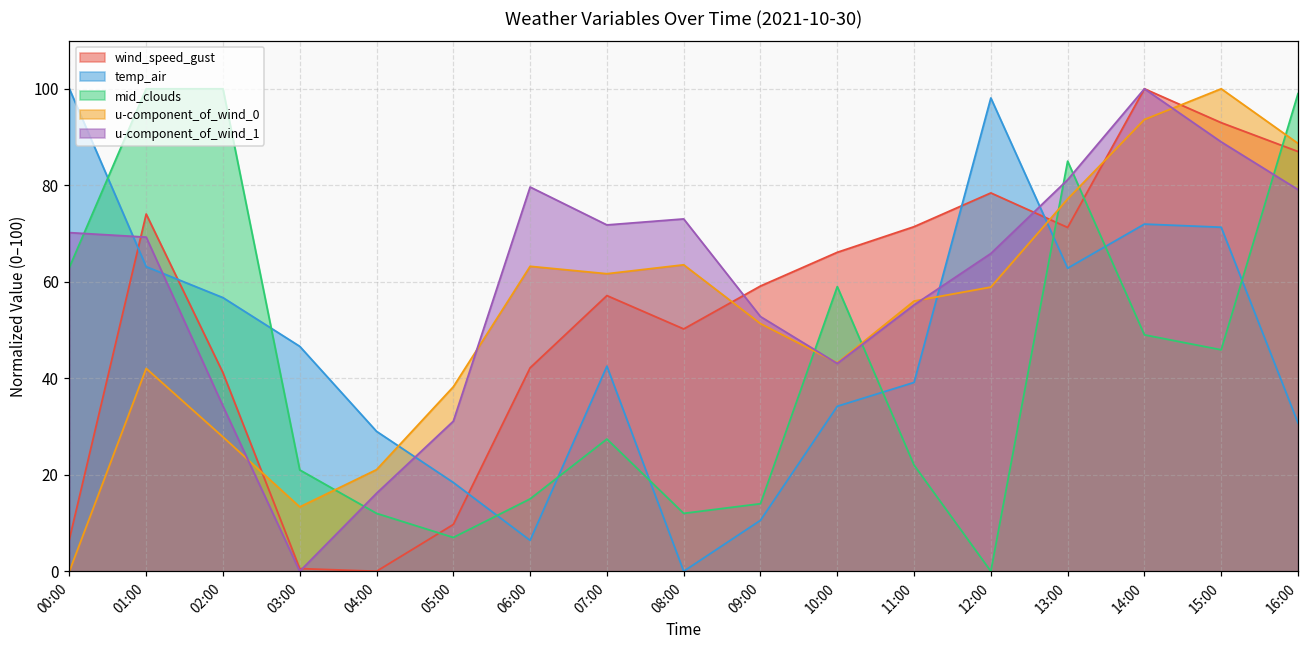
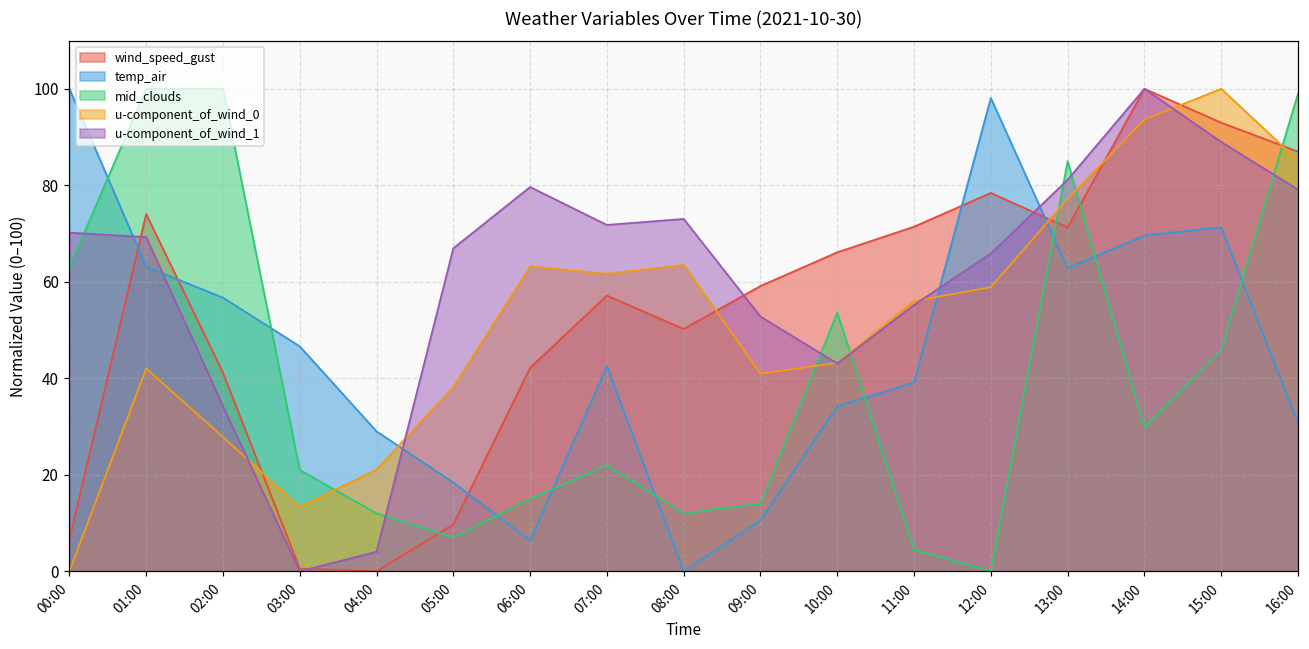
u-component_of_wind_1, 04:00: 16 -> 4
u-component_of_wind_1, 05:00: 31 -> 67
mid_clouds, 07:00: 27 -> 22
u-component_of_wind_0, 09:00: 51 -> 41
mid_clouds, 10:00: 59 -> 54
mid_clouds, 11:00: 22 -> 4
temp_air, 14:00: 72 -> 70
mid_clouds, 14:00: 49 -> 30
u-component_of_wind_0, 16:00: 89 -> 85
